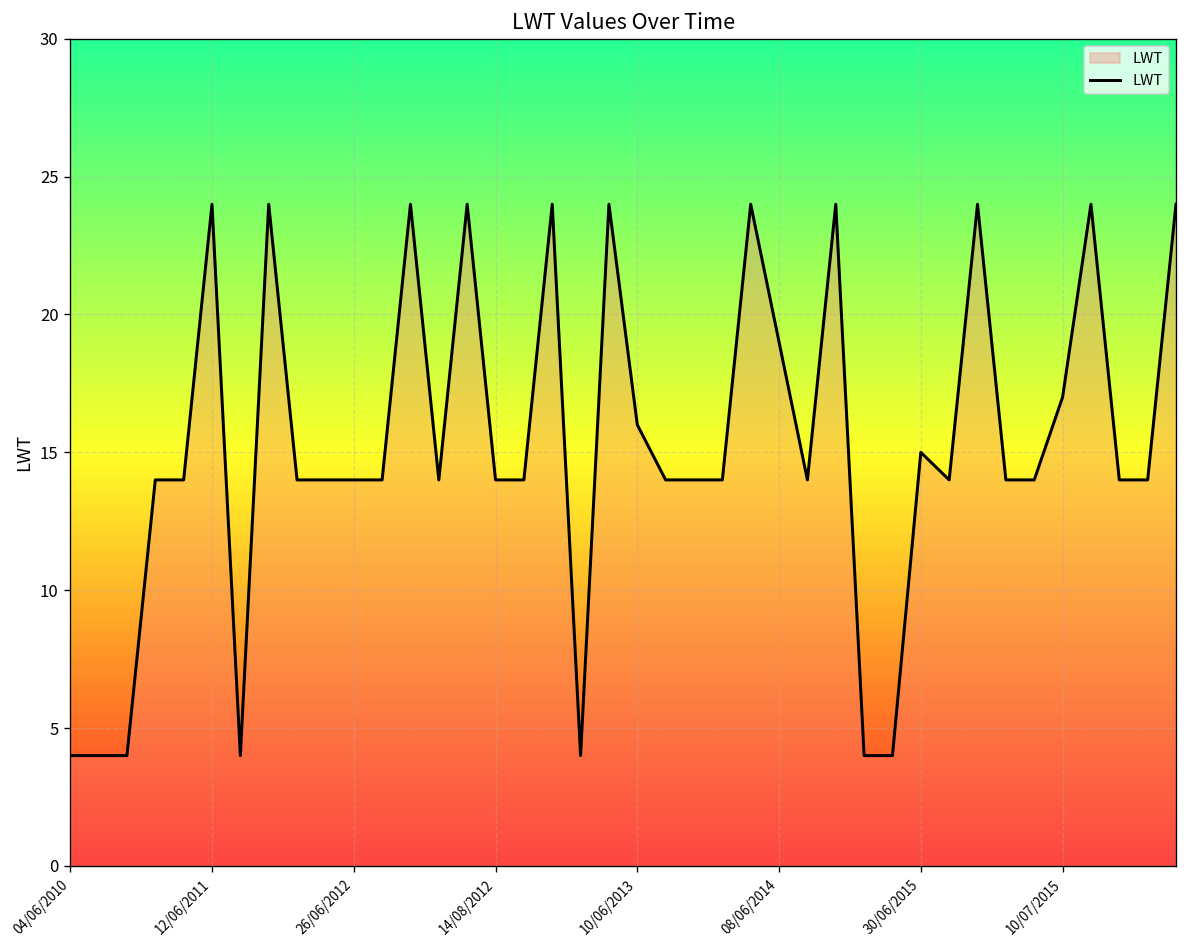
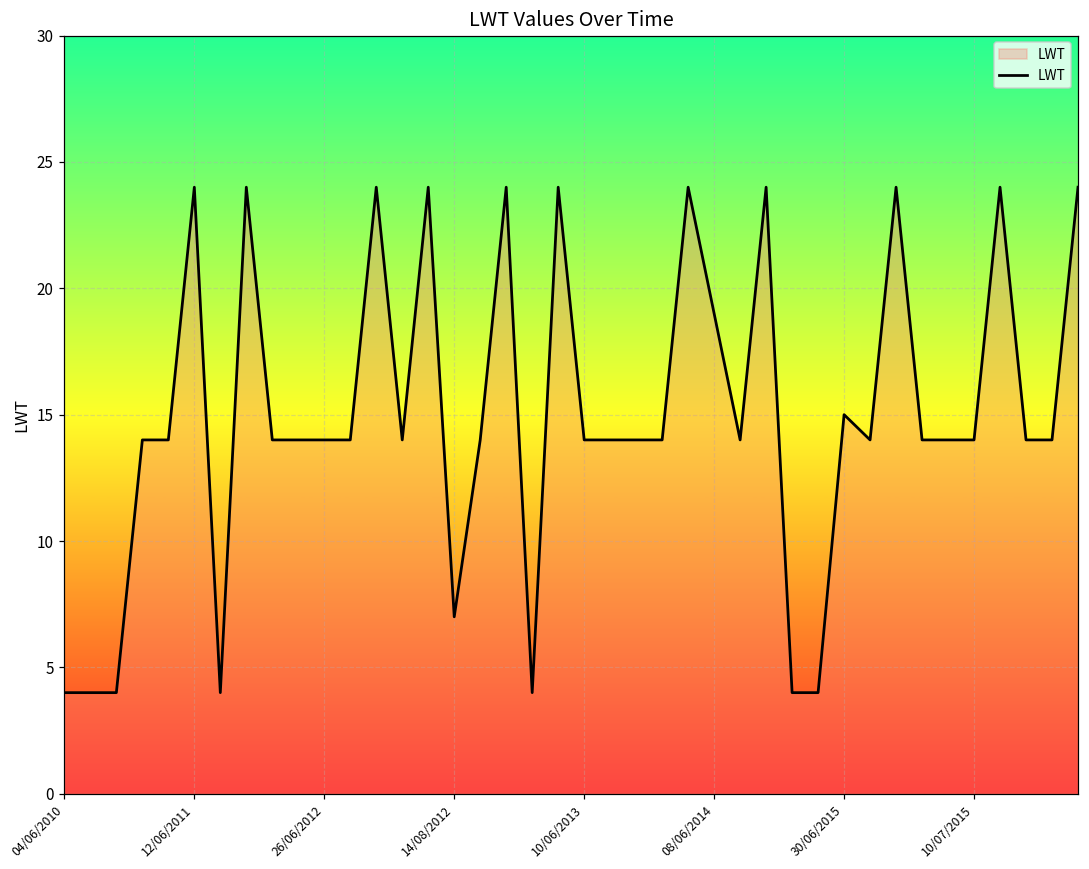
14/08/2012: 14 -> 7
10/06/2013: 16 -> 14
10/07/2015: 17 -> 14
